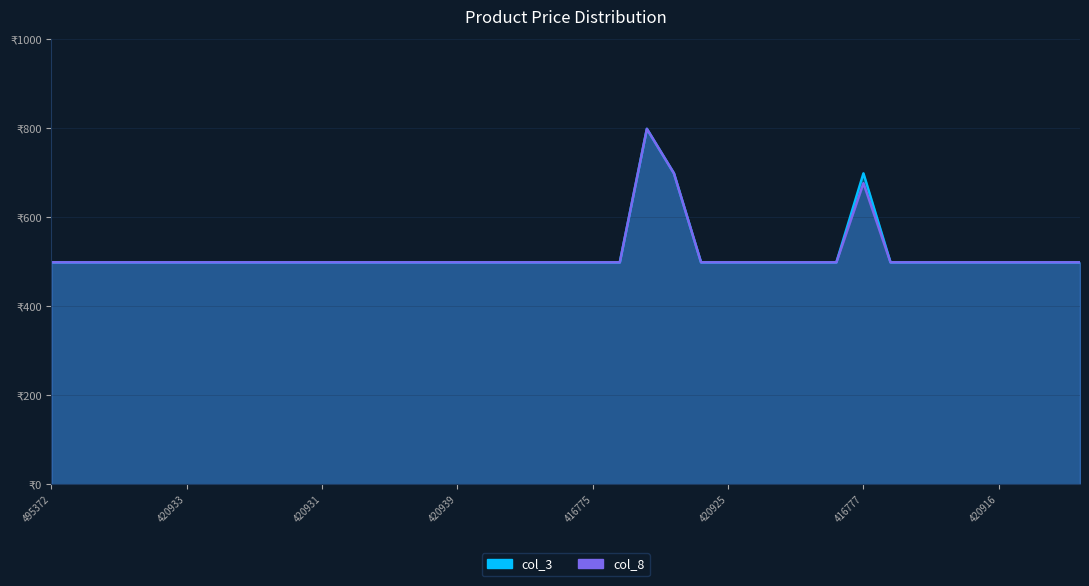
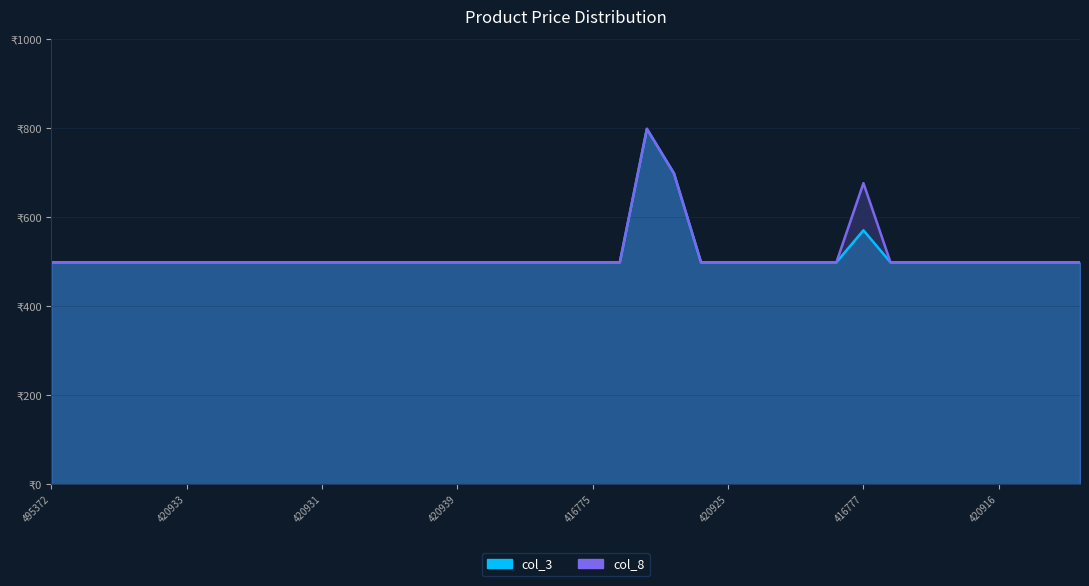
col_3, 416777: ₹700 -> ₹570
